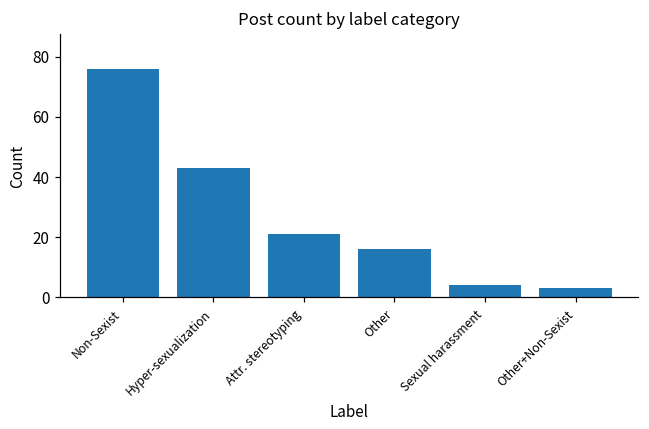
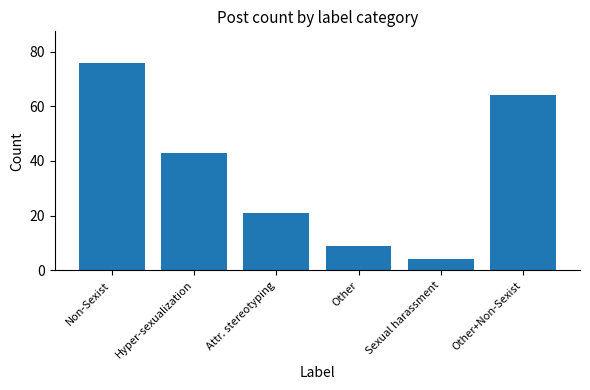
Other: 16 -> 9
Other+Non-Sexist: 3 -> 64
